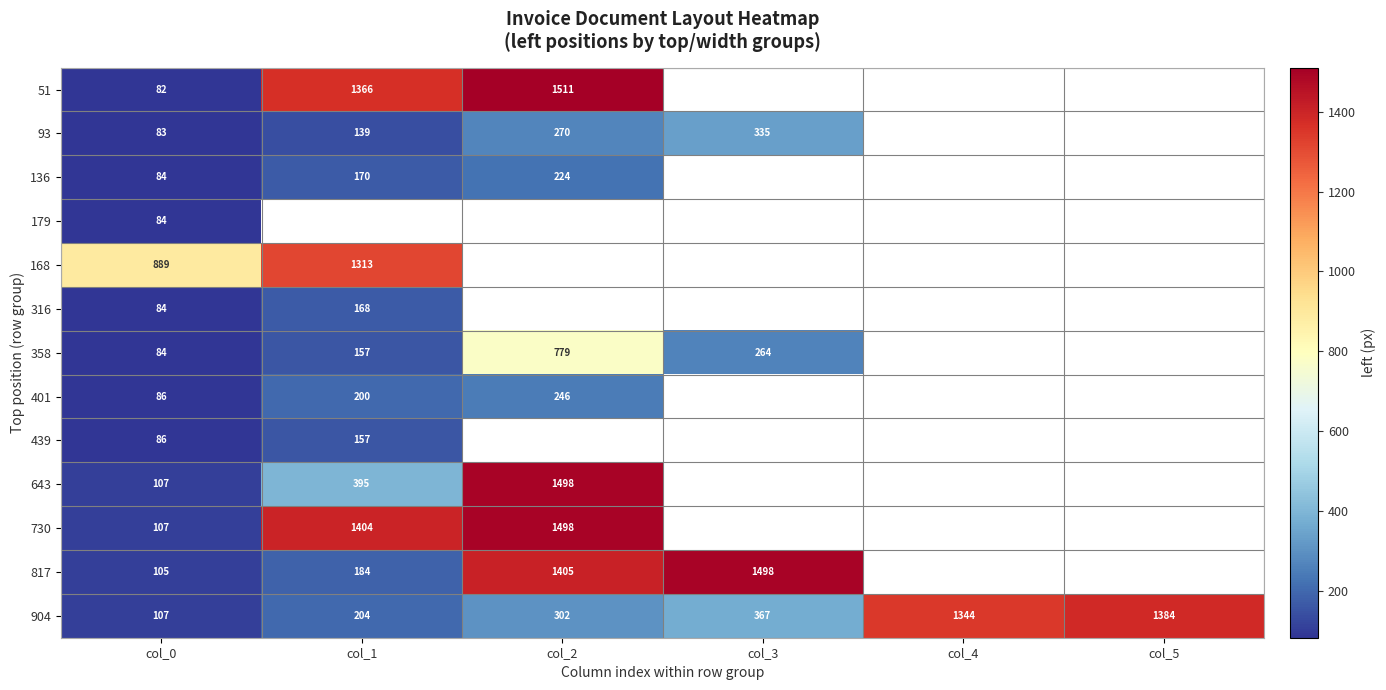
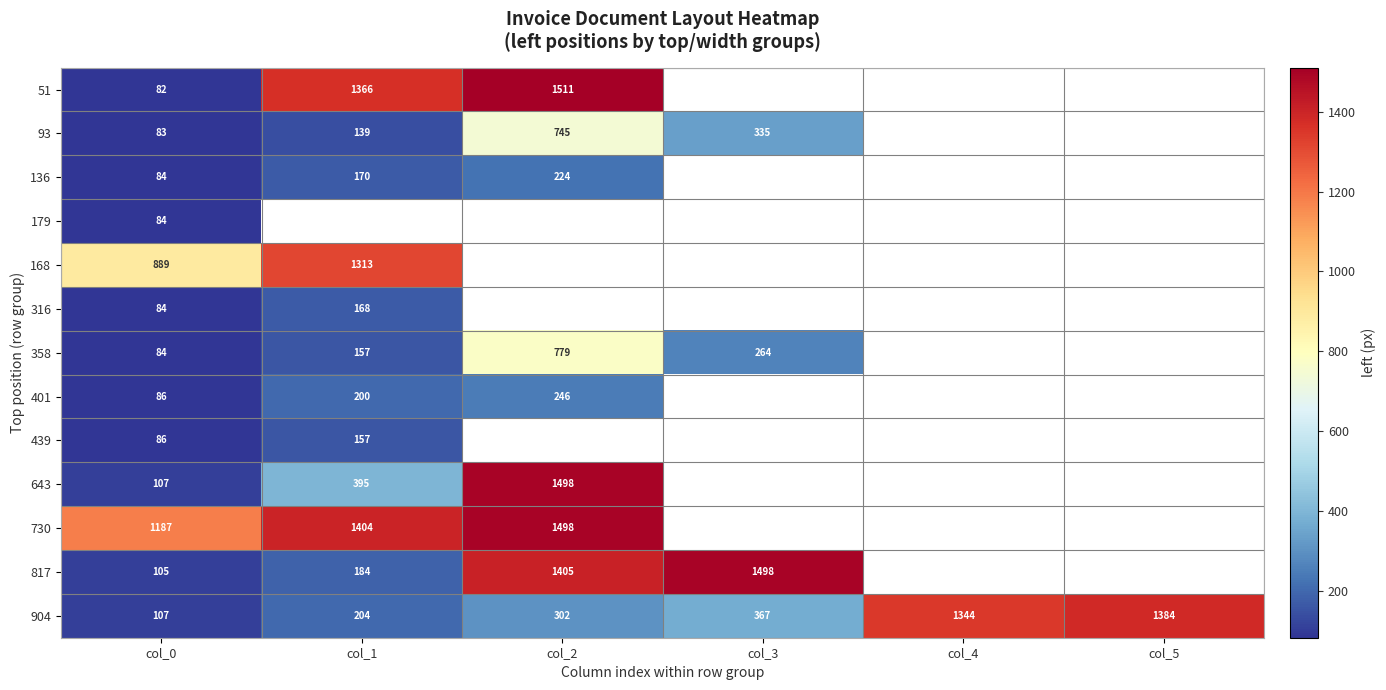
93, col_2: 270 -> 745
730, col_0: 107 -> 1187
